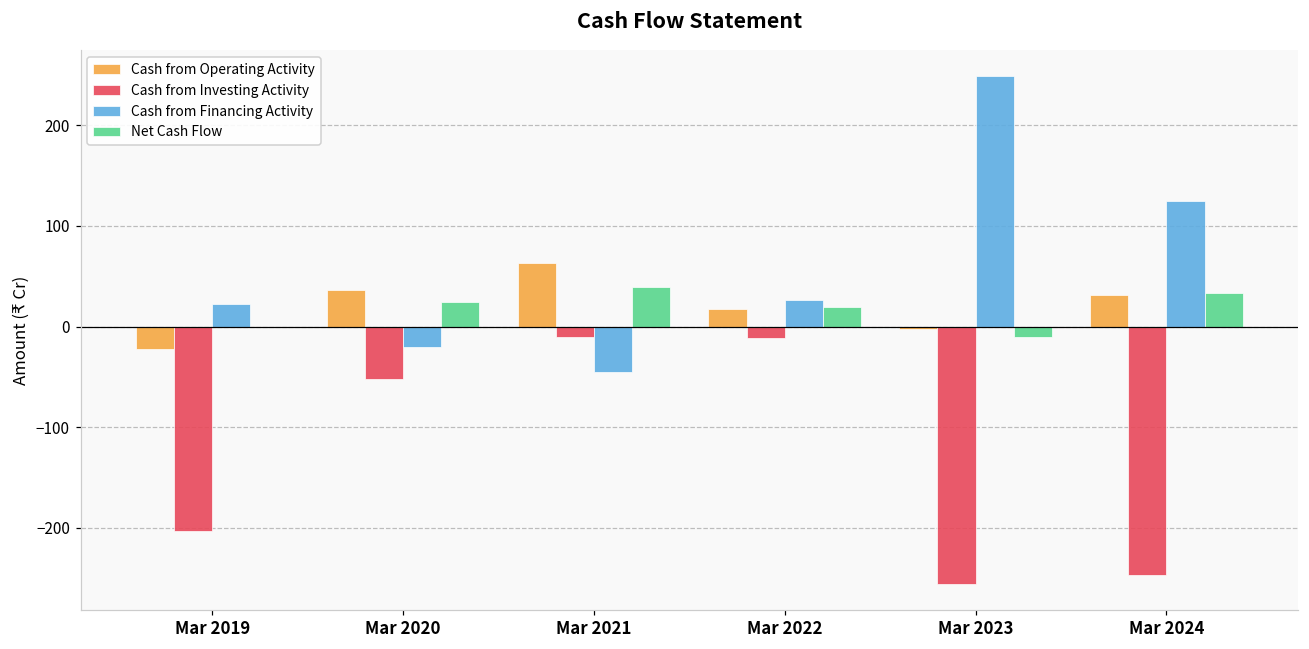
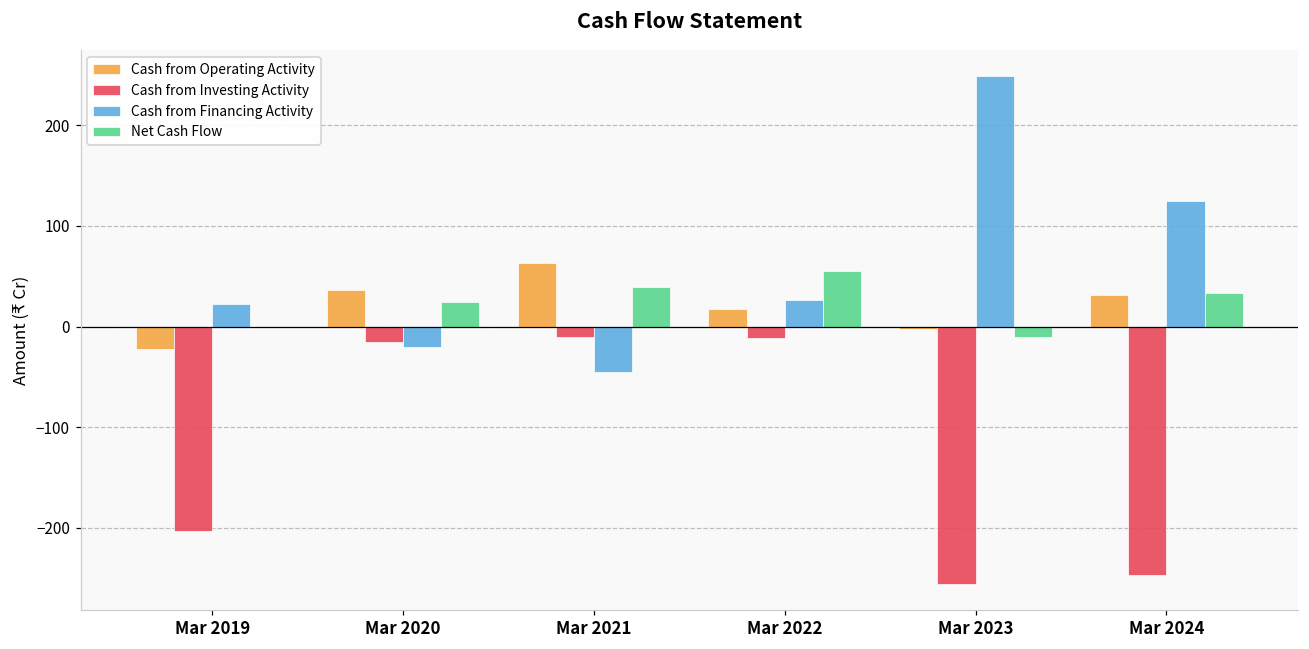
Cash from Investing Activity, Mar 2020: -50 -> -20
Net Cash Flow, Mar 2022: 20 -> 60
